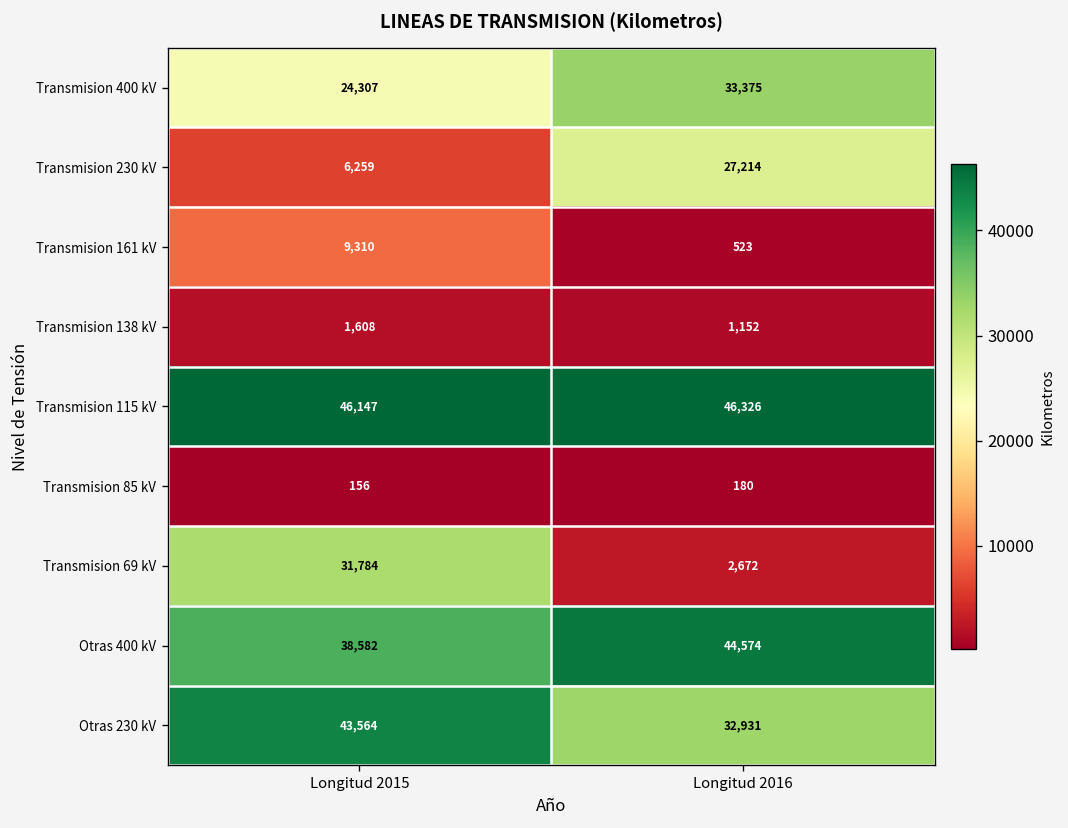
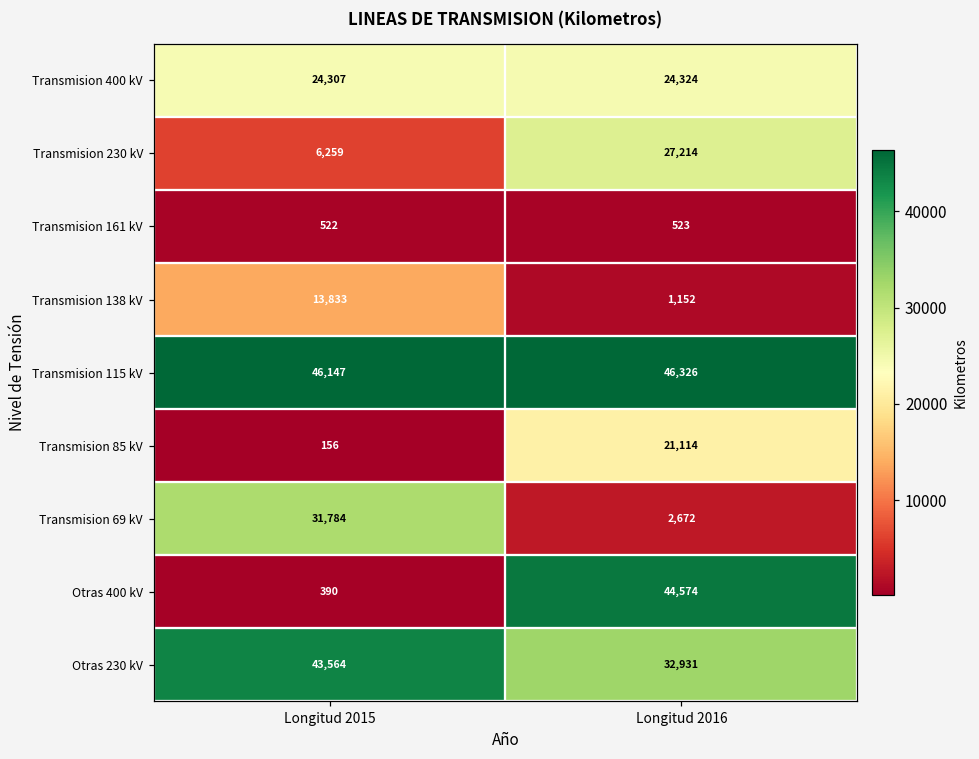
Transmision 400 kV, Longitud 2016: 33,375 -> 24,324
Transmision 161 kV, Longitud 2015: 9,310 -> 522
Transmision 138 kV, Longitud 2015: 1,608 -> 13,833
Transmision 85 kV, Longitud 2016: 180 -> 21,114
Otras 400 kV, Longitud 2015: 38,582 -> 390
